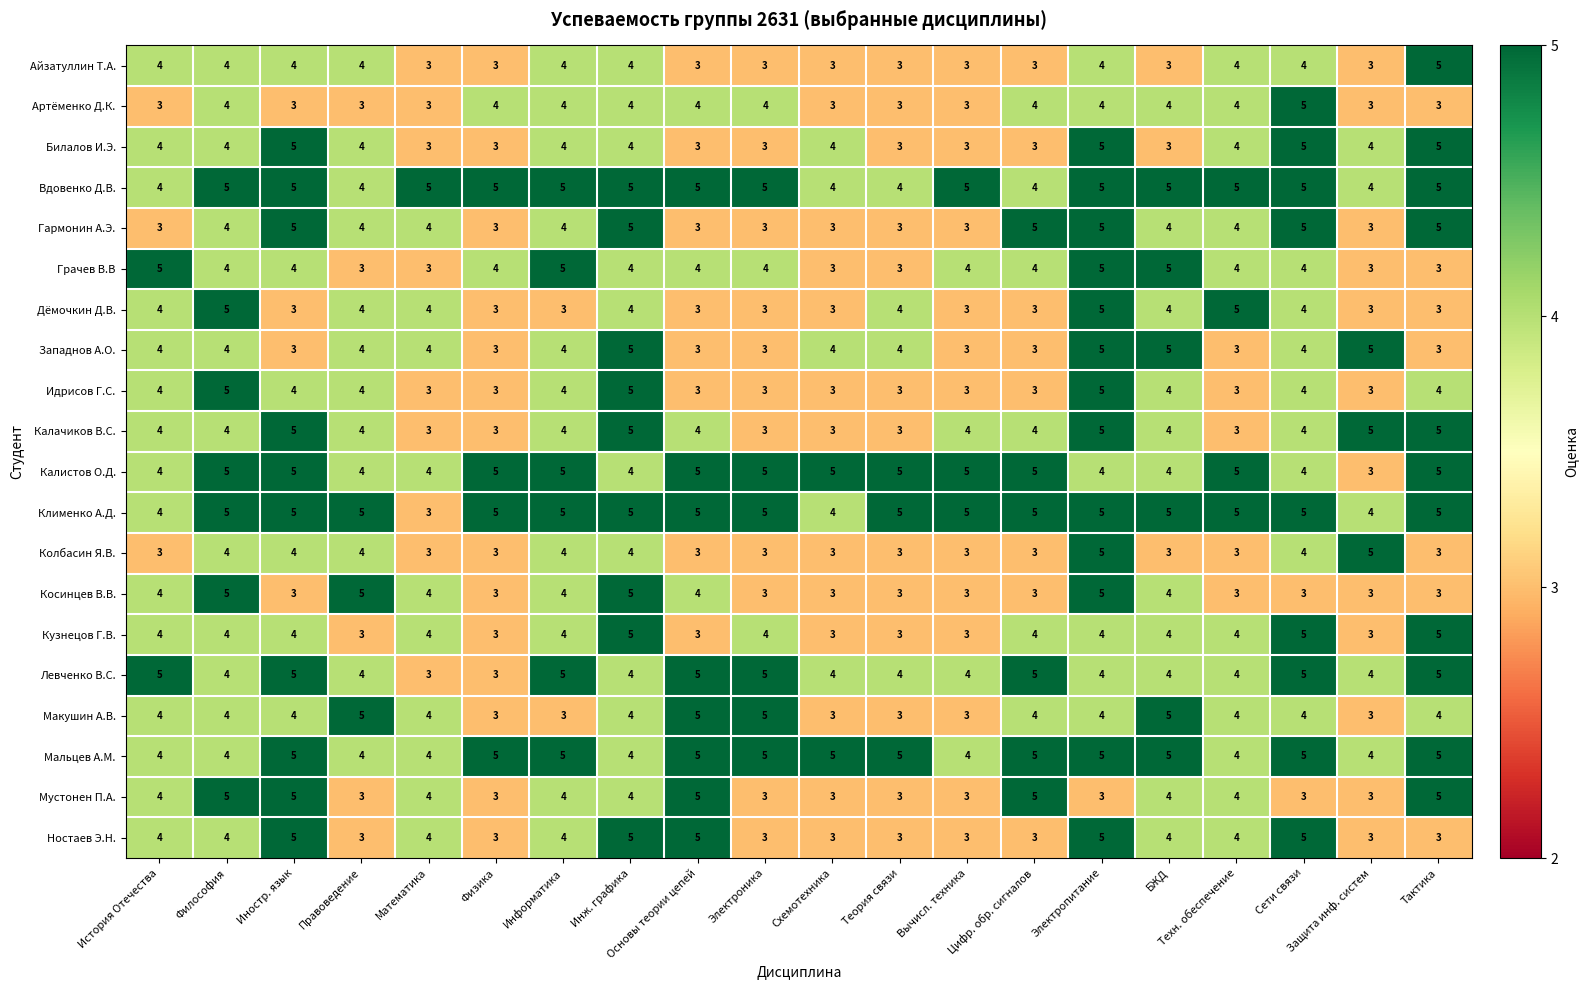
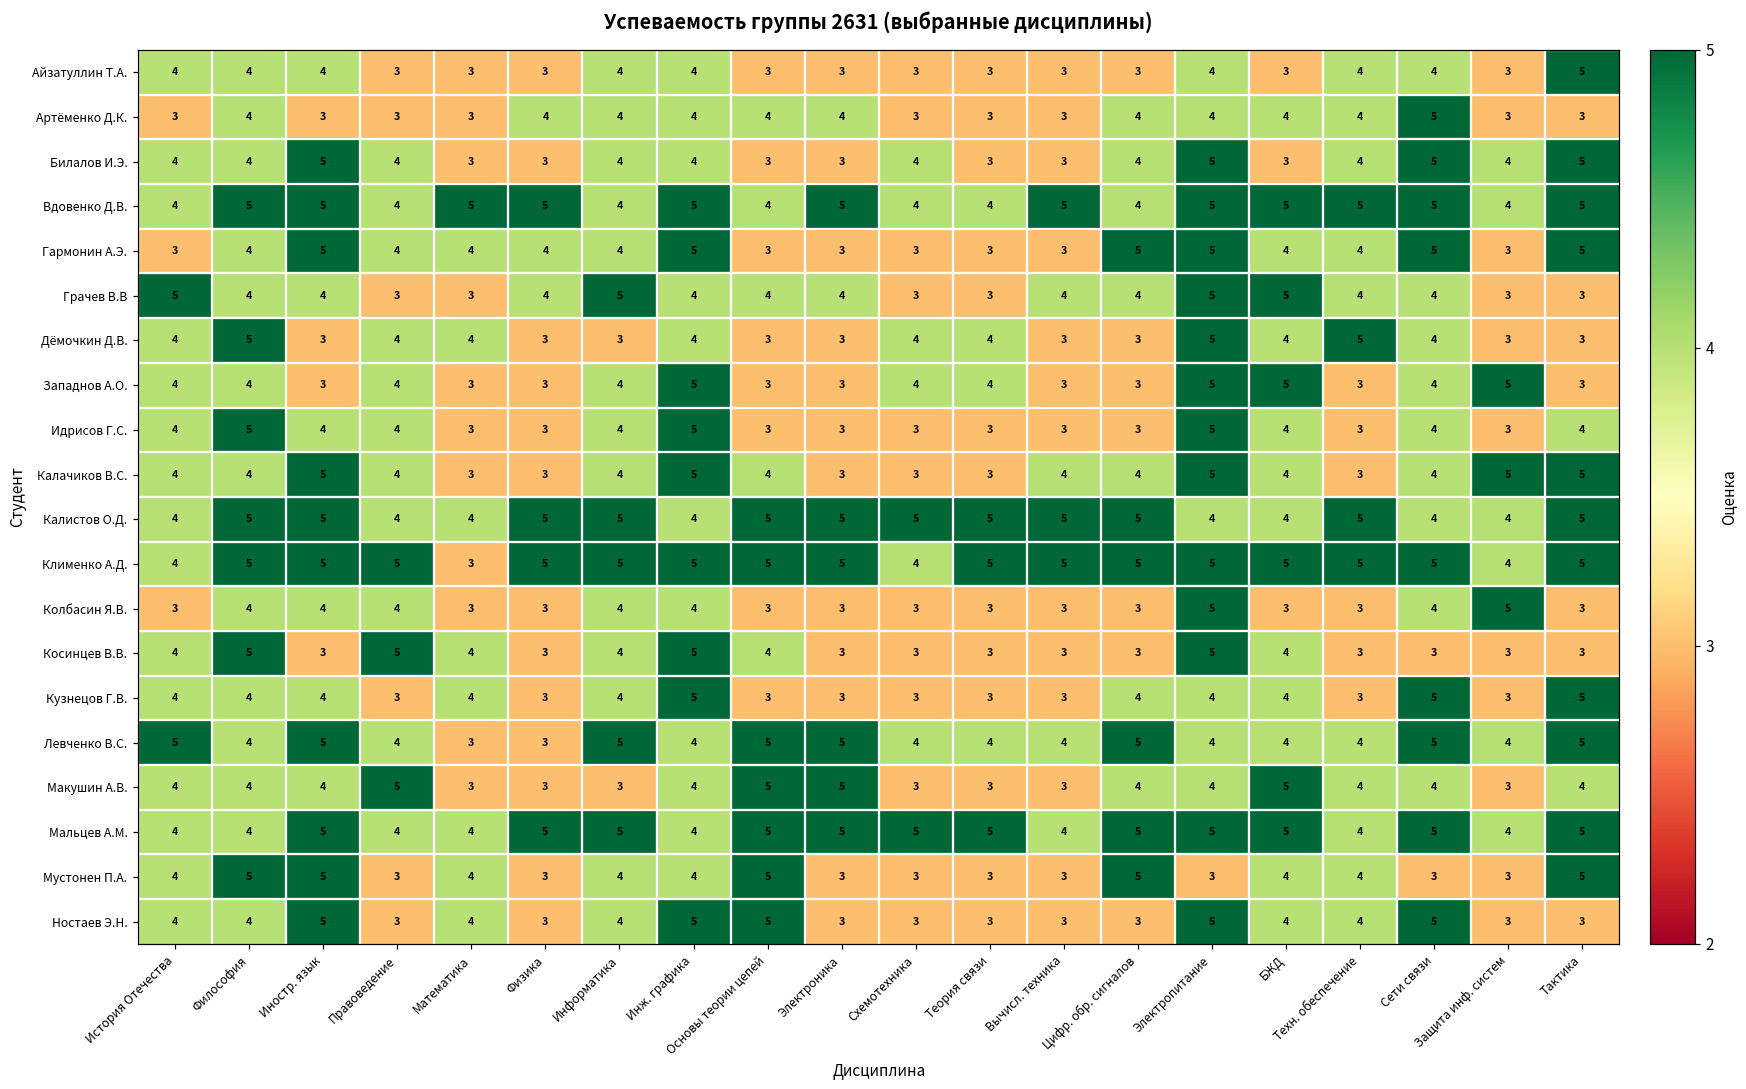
Айзатуллин Т.А., Правоведение: 4 -> 3
Билалов И.Э., Цифр. обр. сигналов: 3 -> 4
Вдовенко Д.В., Информатика: 5 -> 4
Вдовенко Д.В., Основы теории цепей: 5 -> 4
Гармонин А.Э., Физика: 3 -> 4
Дёмочкин Д.В., Схемотехника: 3 -> 4
Западнов А.О., Математика: 4 -> 3
Калистов О.Д., Защита инф. систем: 3 -> 4
Кузнецов Г.В., Электроника: 4 -> 3
Кузнецов Г.В., Техн. обеспечение: 4 -> 3
Макушин А.В., Математика: 4 -> 3
